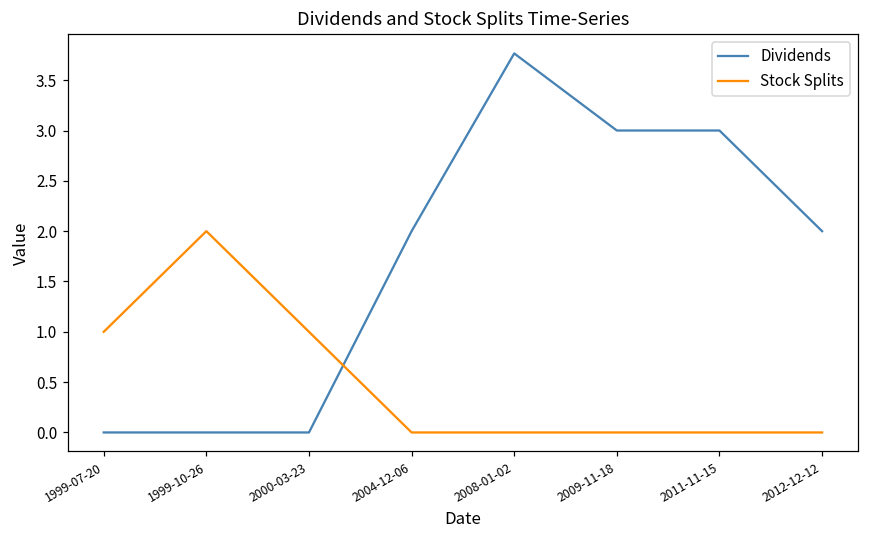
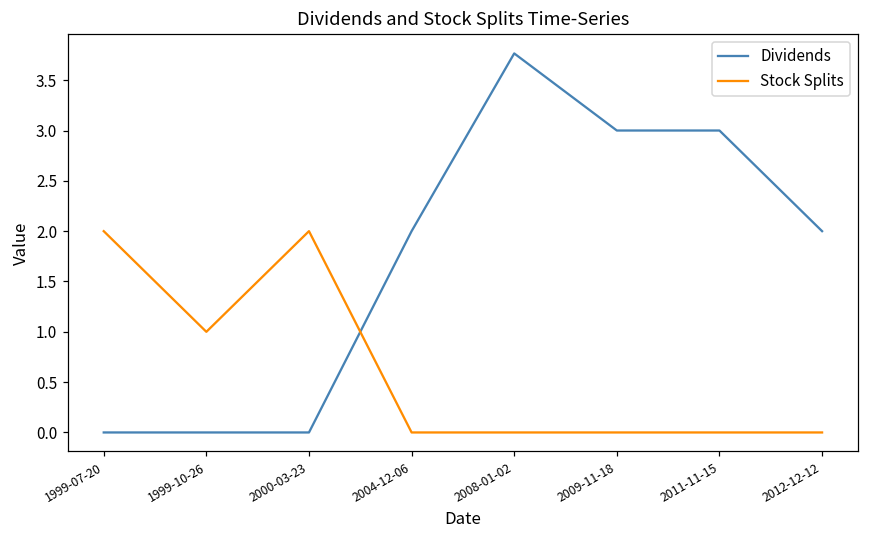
Stock Splits, 1999-07-20: 1 -> 2
Stock Splits, 1999-10-26: 2 -> 1
Stock Splits, 2000-03-23: 1 -> 2
